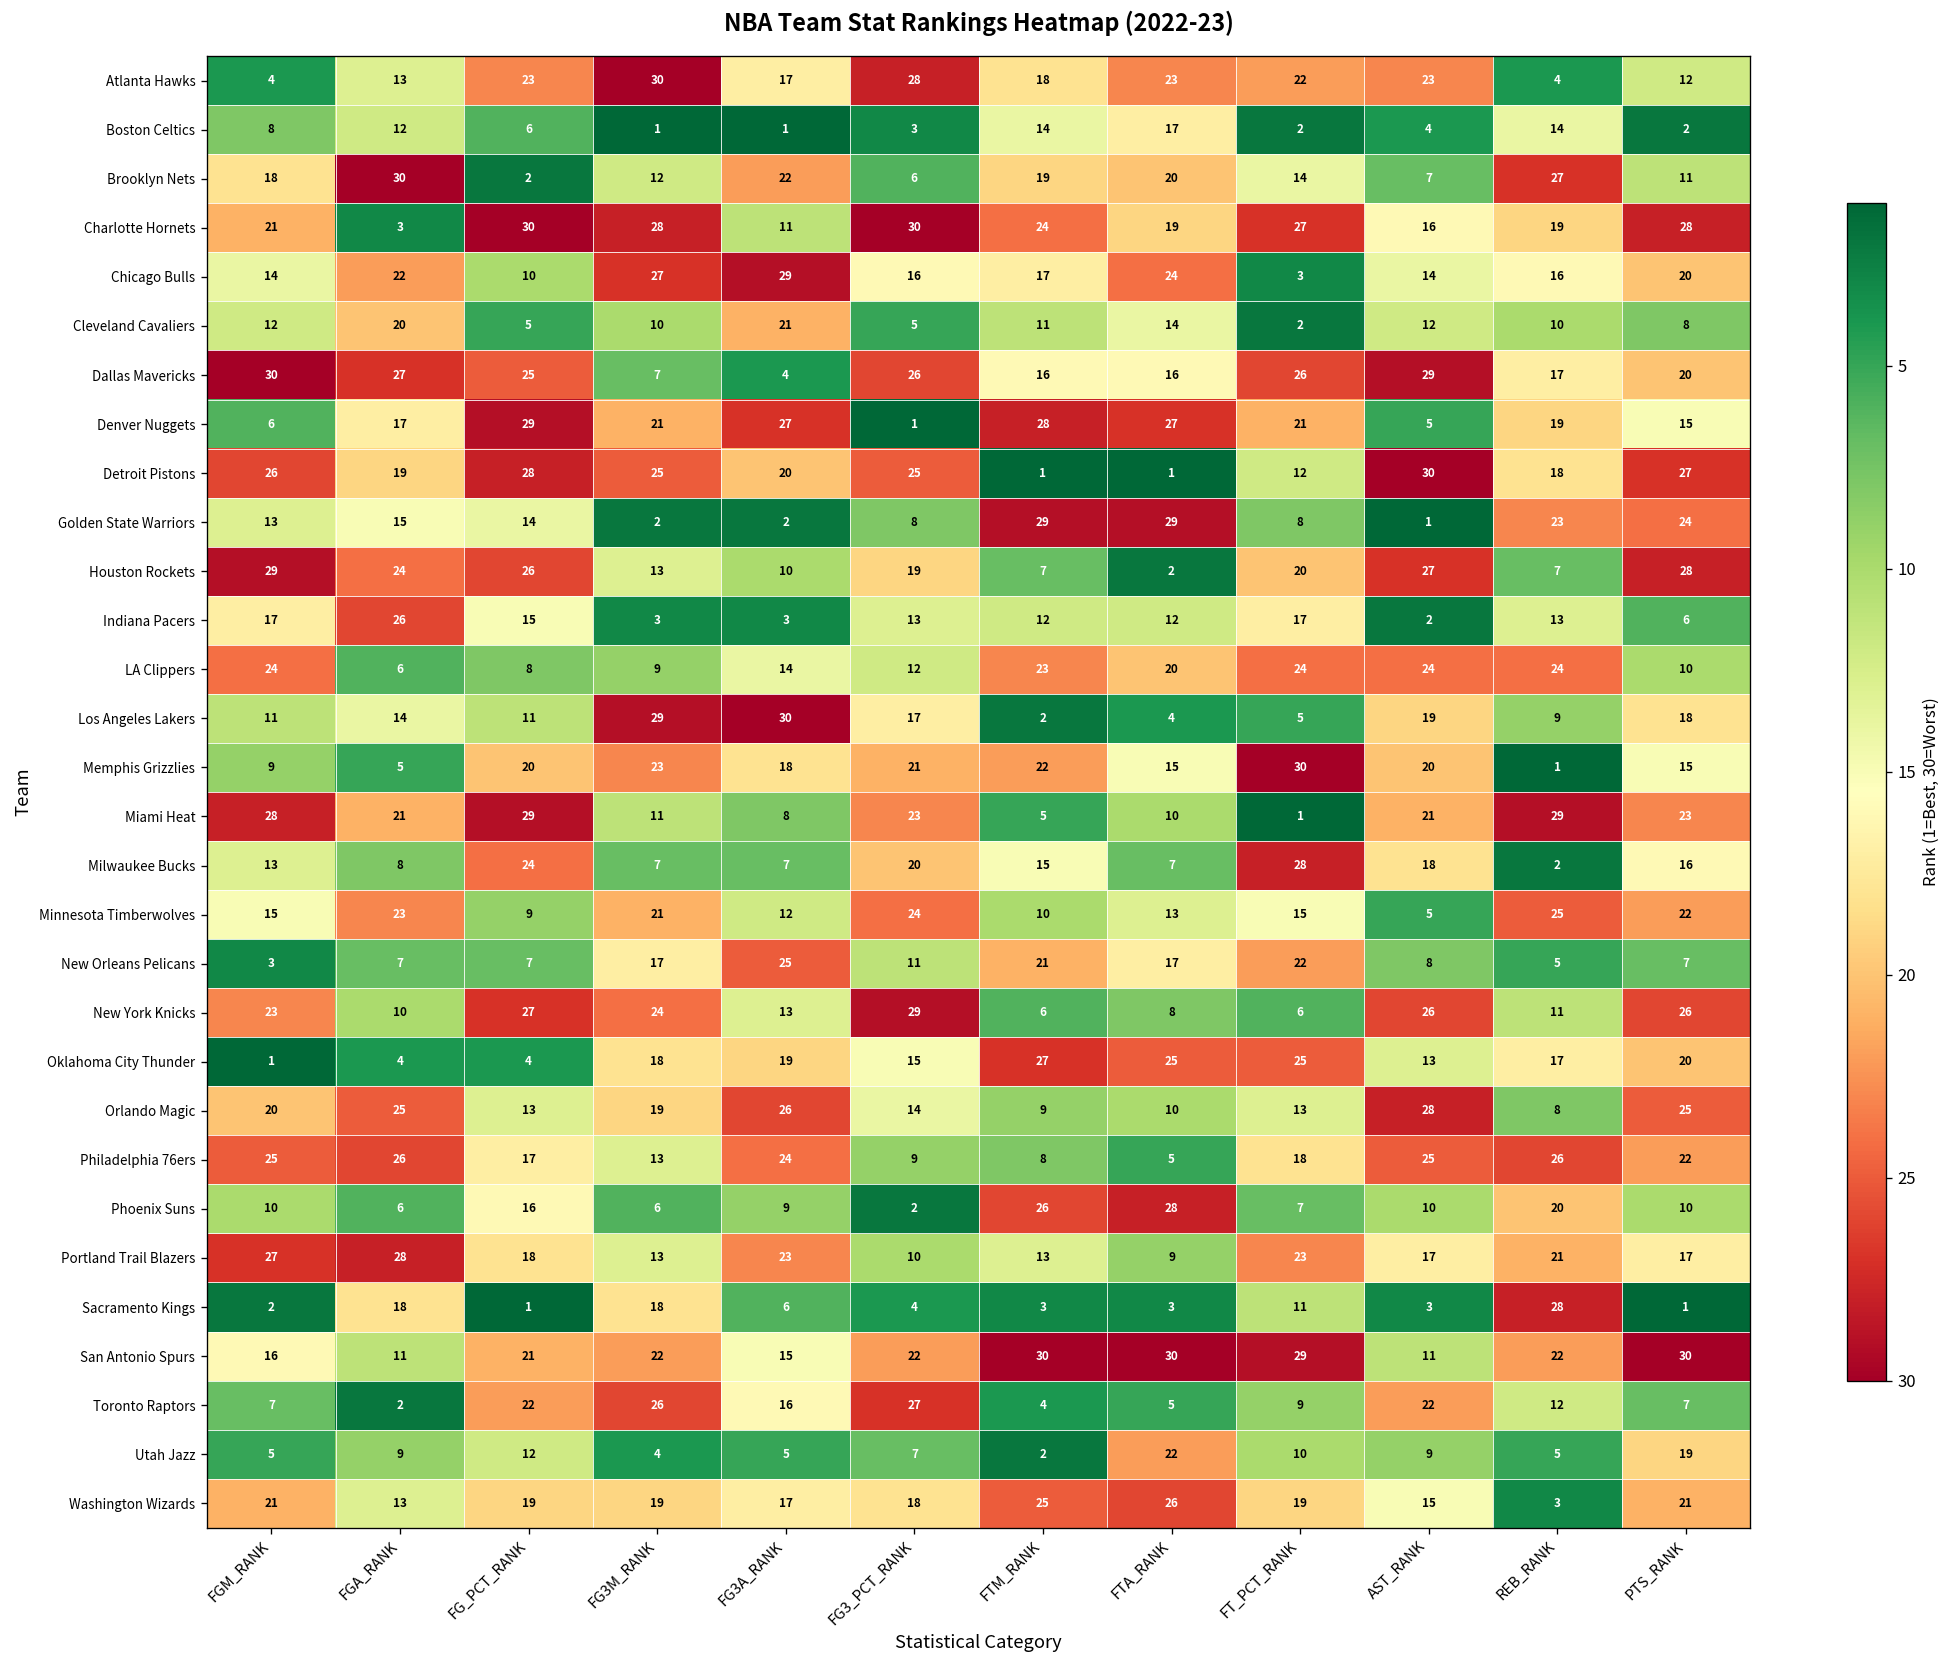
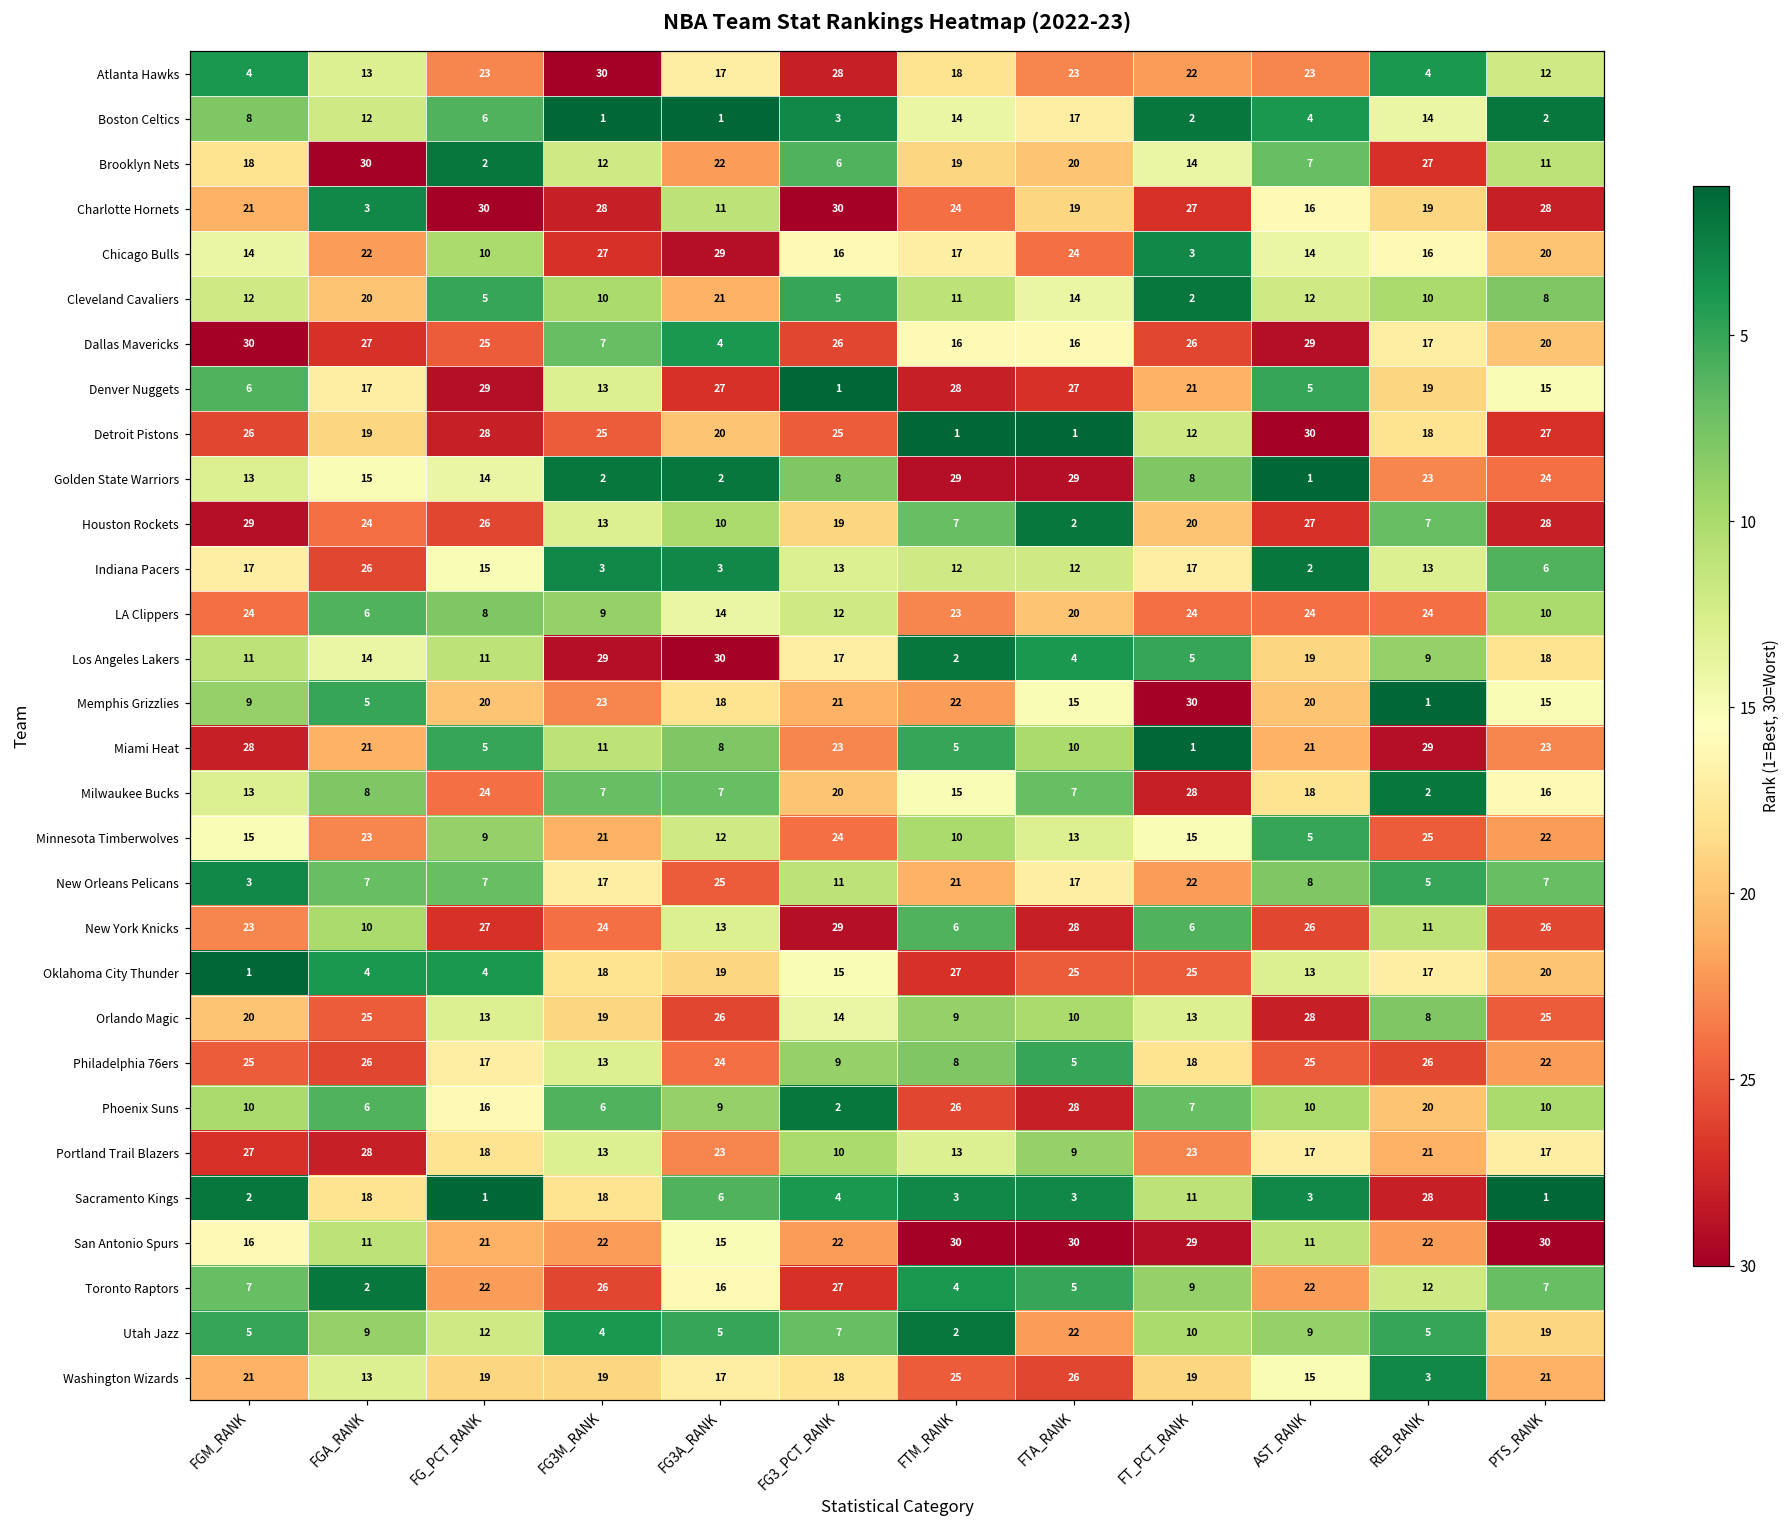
Denver Nuggets, FG3M_RANK: 21 -> 13
Miami Heat, FG_PCT_RANK: 29 -> 5
New York Knicks, FTA_RANK: 8 -> 28
